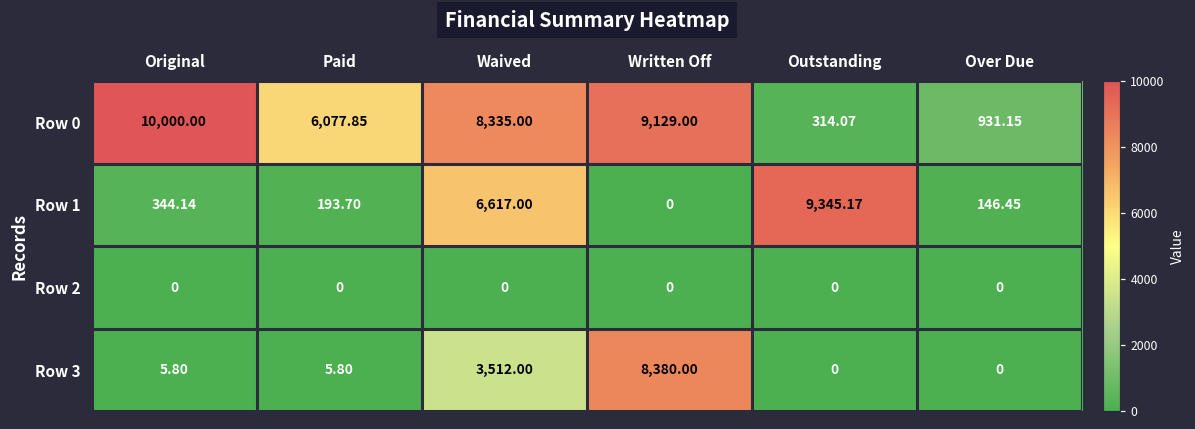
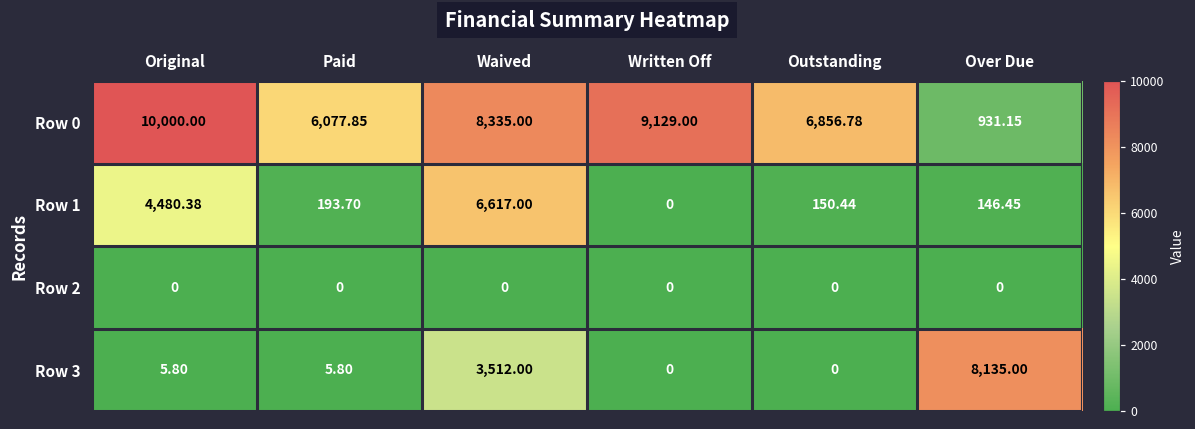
Row 0, Outstanding: 314.07 -> 6,856.78
Row 1, Original: 344.14 -> 4,480.38
Row 1, Outstanding: 9,345.17 -> 150.44
Row 3, Written Off: 8,380.00 -> 0
Row 3, Over Due: 0 -> 8,135.00
